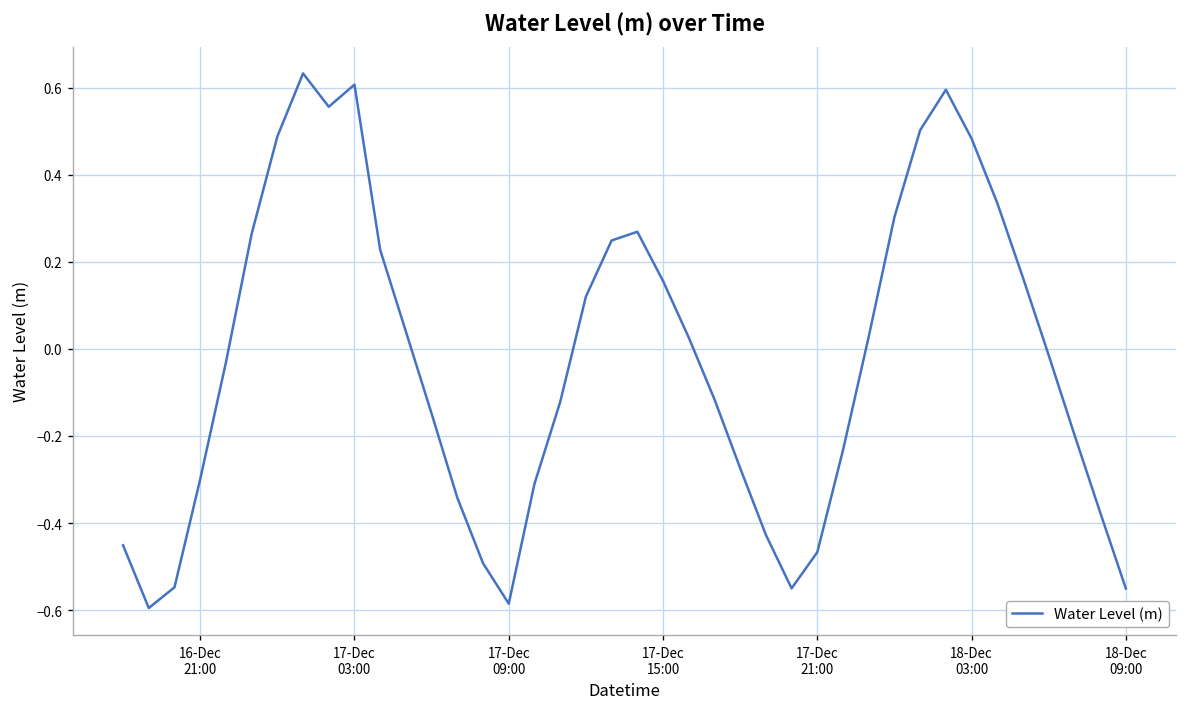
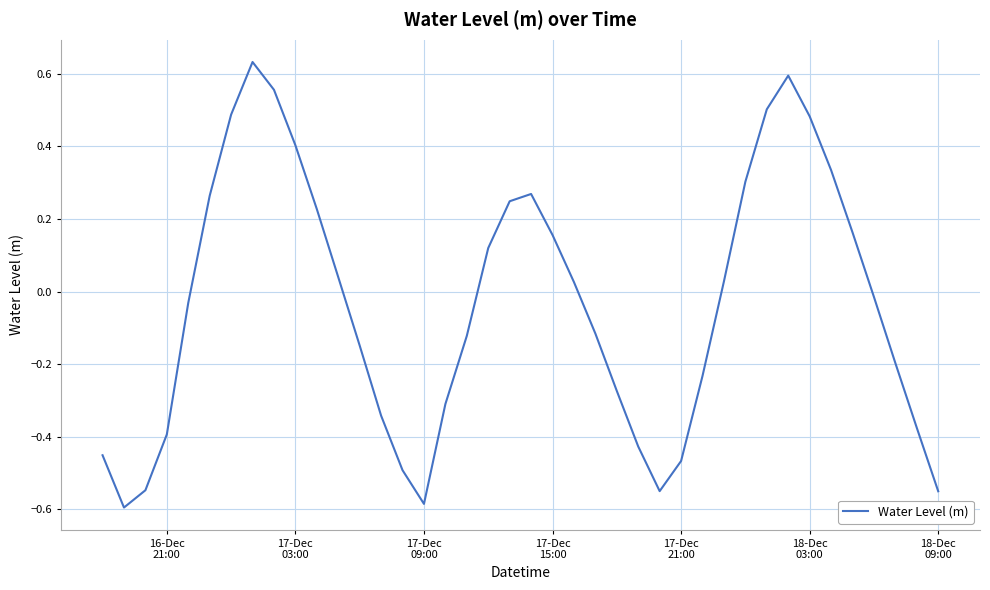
16-Dec 21:00: -0.30 -> -0.39
17-Dec 03:00: 0.61 -> 0.40
